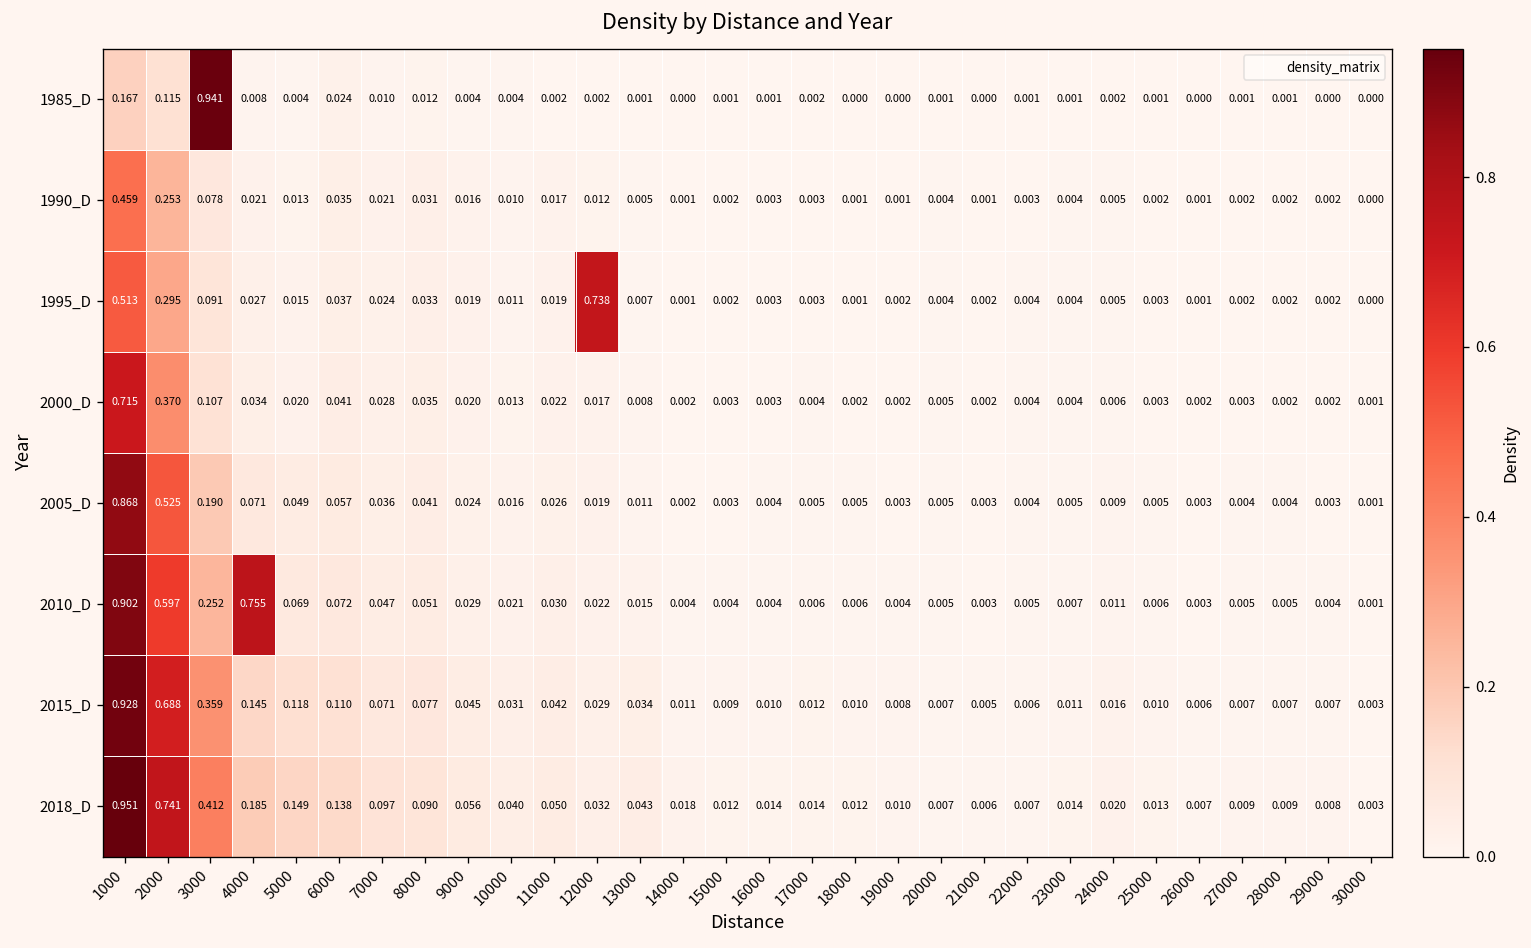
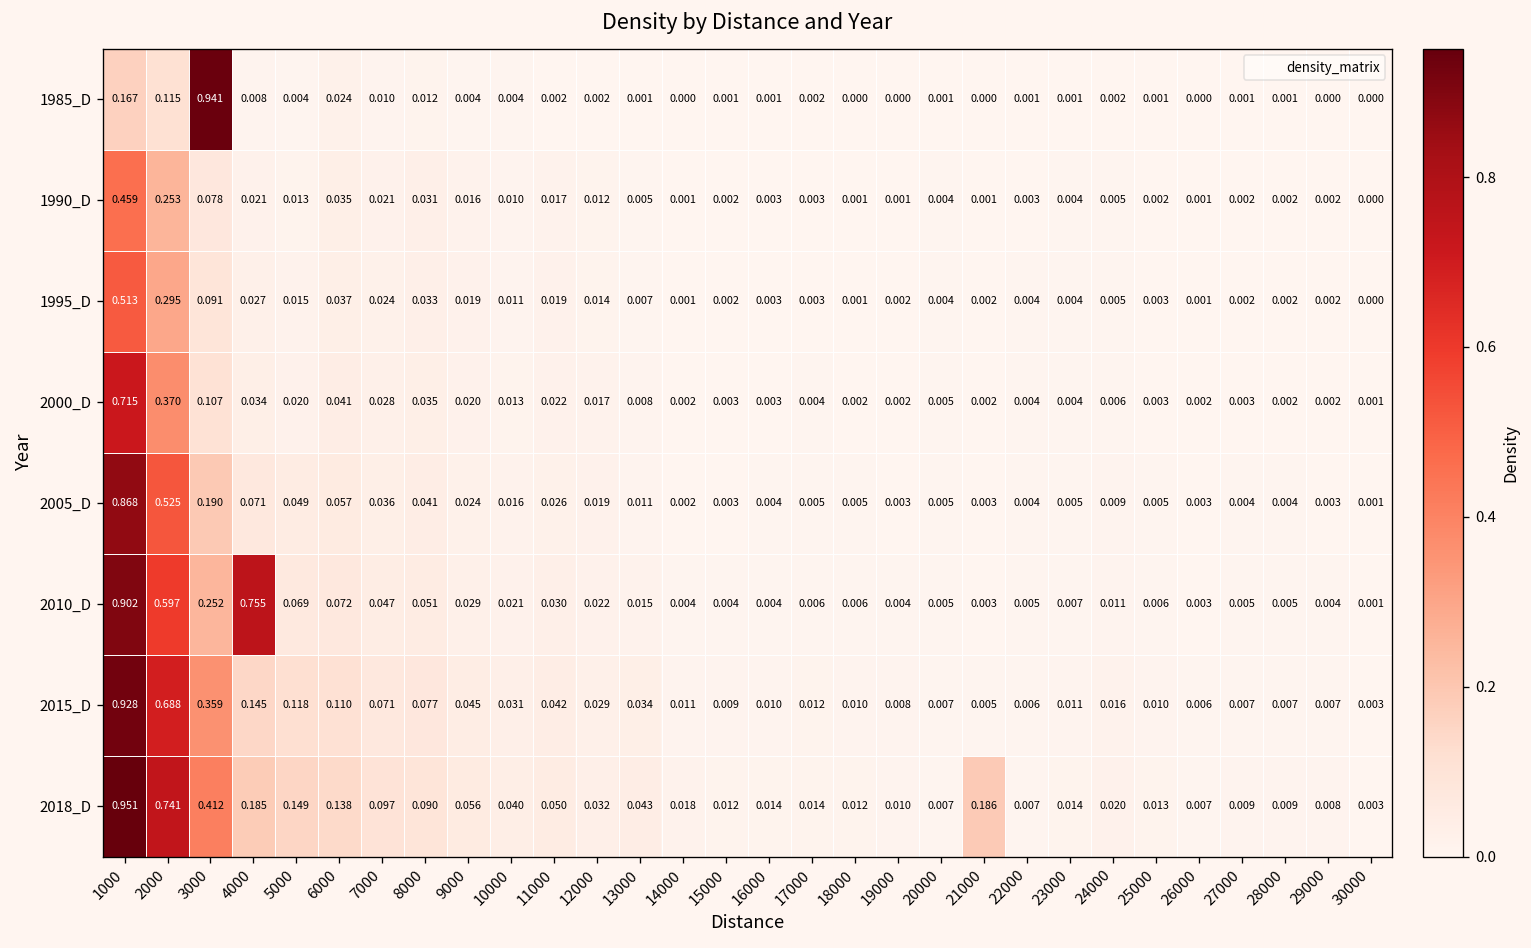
1995_D, 12000: 0.738 -> 0.014
2018_D, 21000: 0.006 -> 0.186
